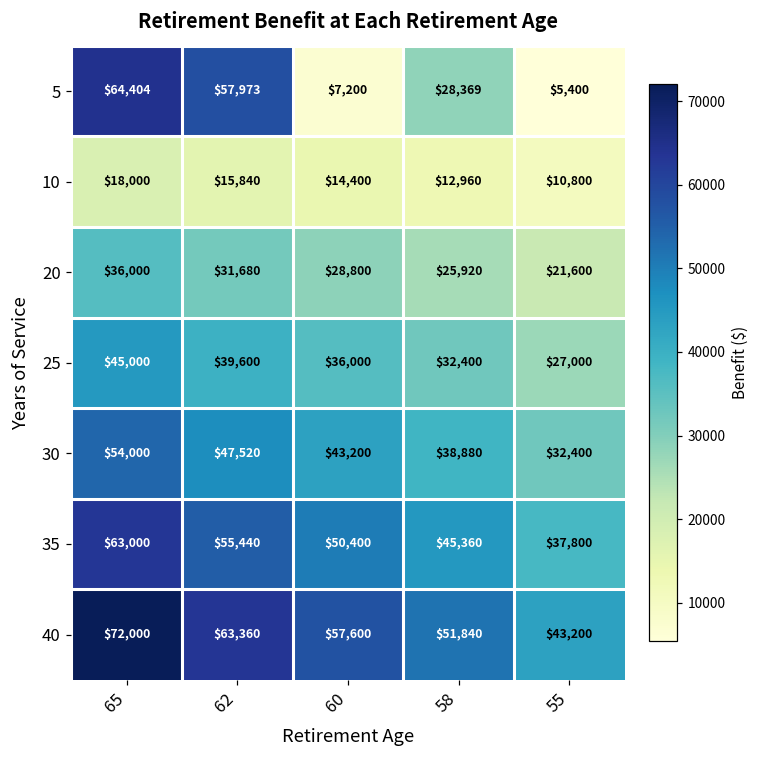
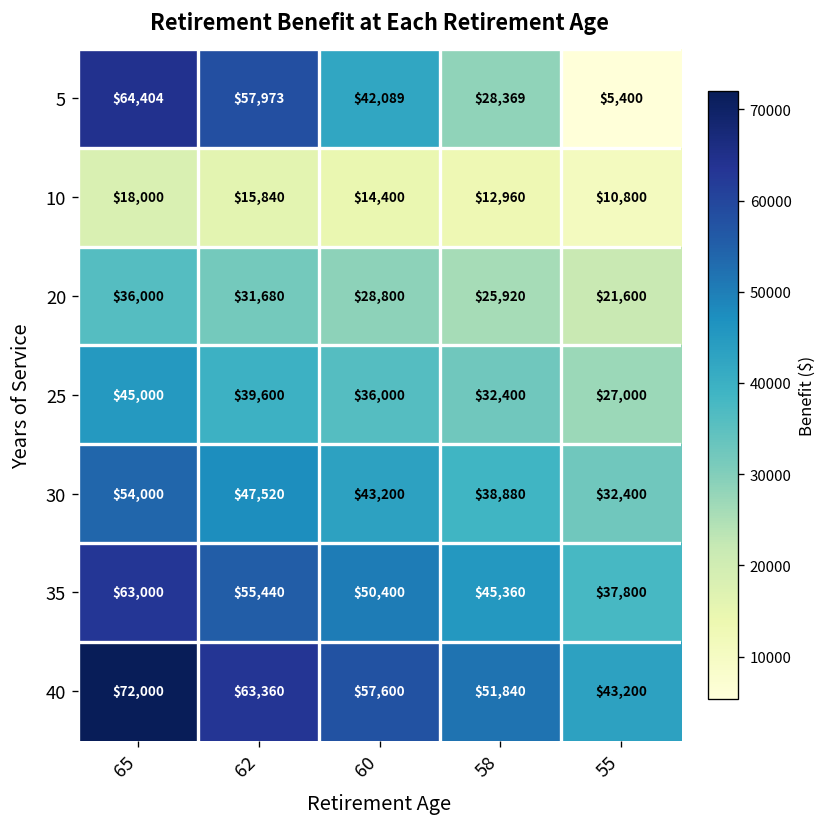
5, 60: $7,200 -> $42,089
